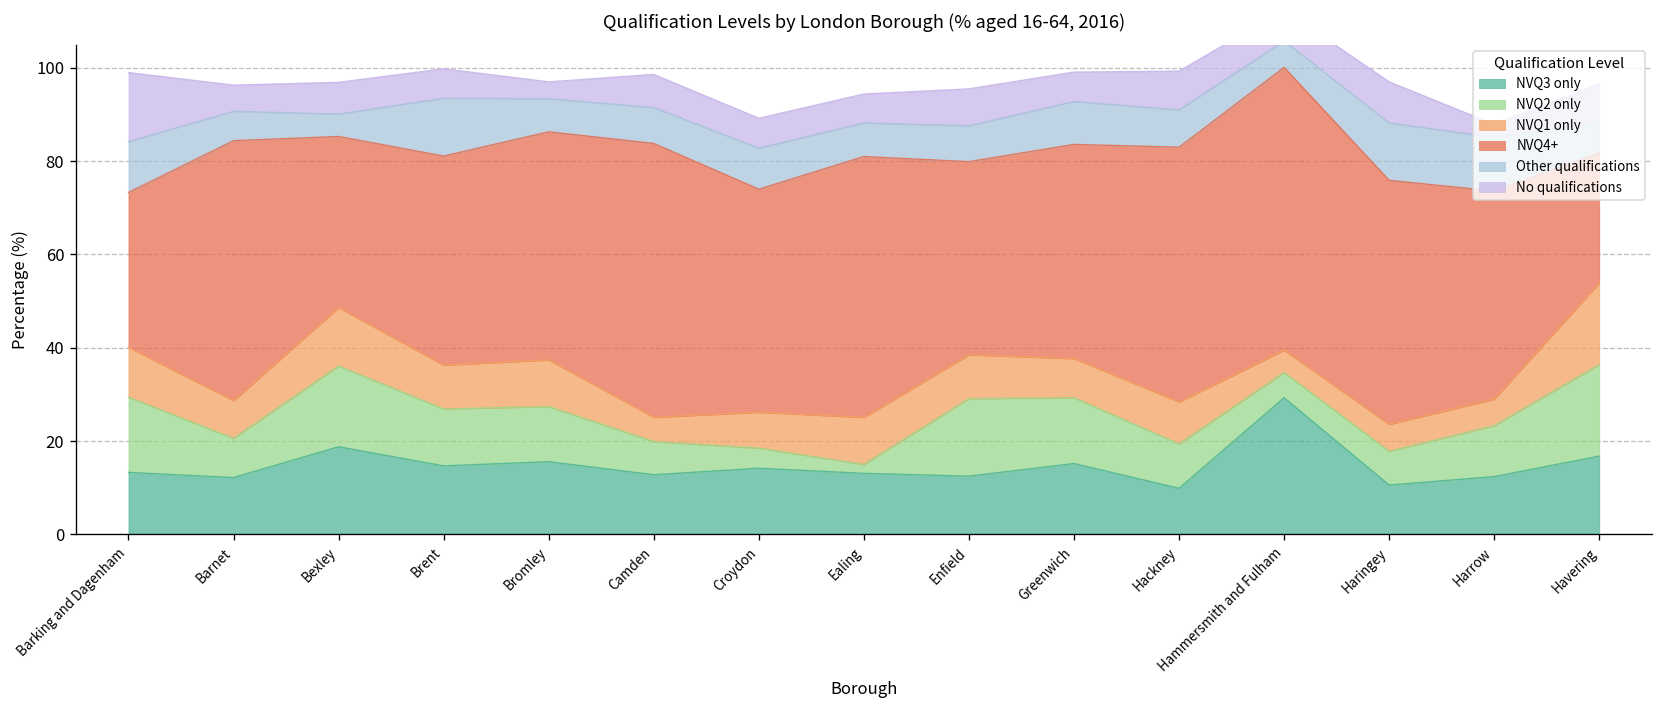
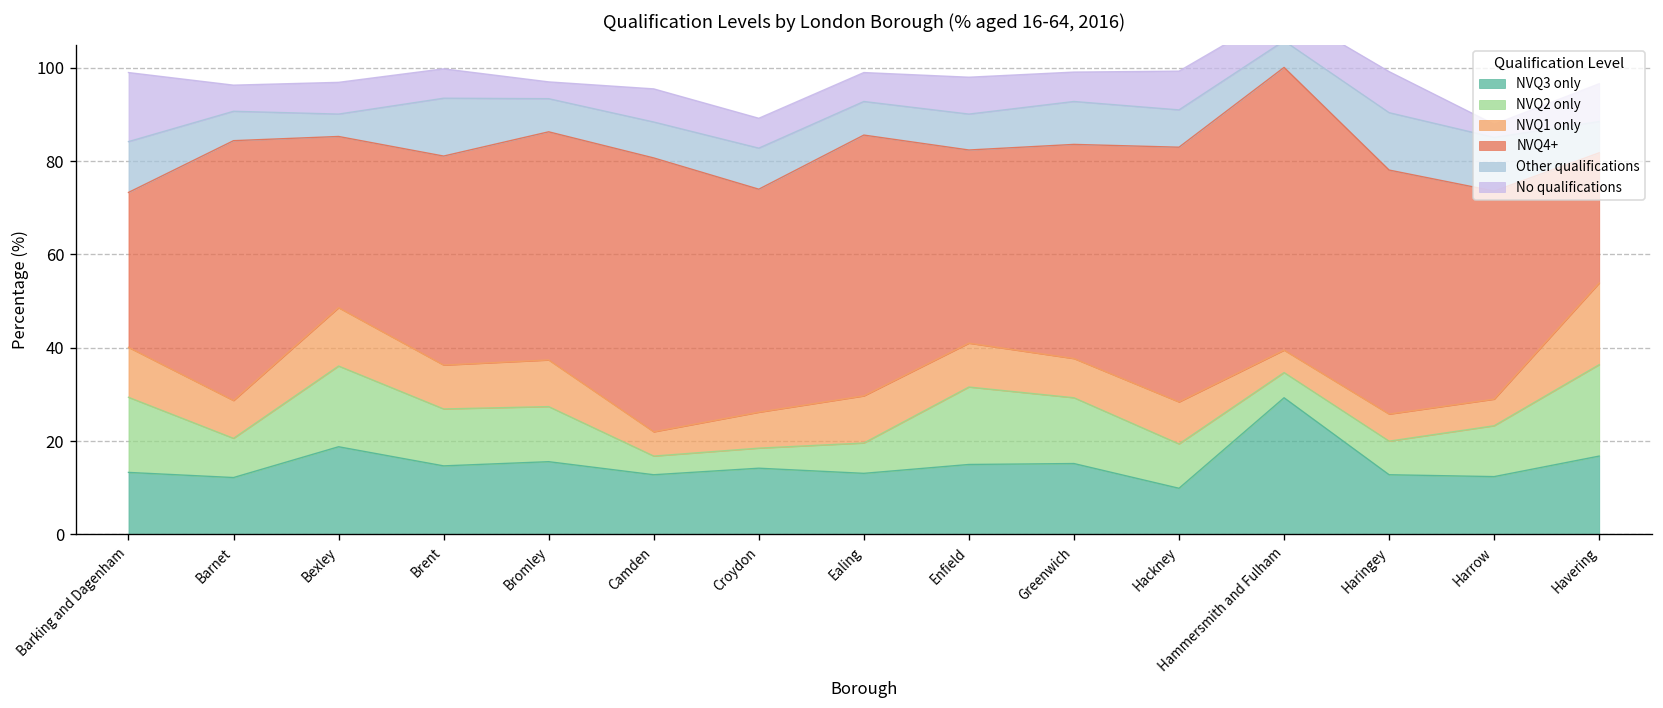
NVQ2 only, Camden: 7 -> 4
NVQ2 only, Ealing: 2 -> 7
NVQ3 only, Enfield: 13 -> 15
NVQ3 only, Haringey: 11 -> 13
